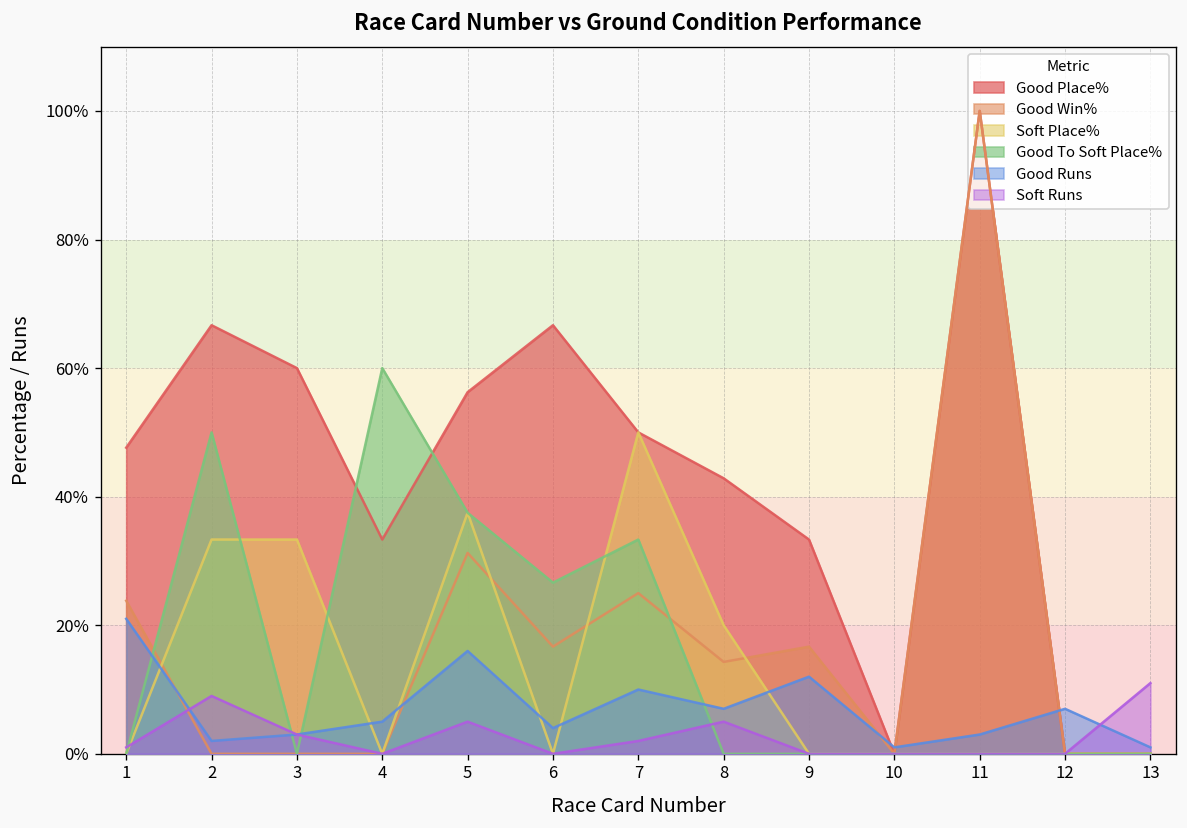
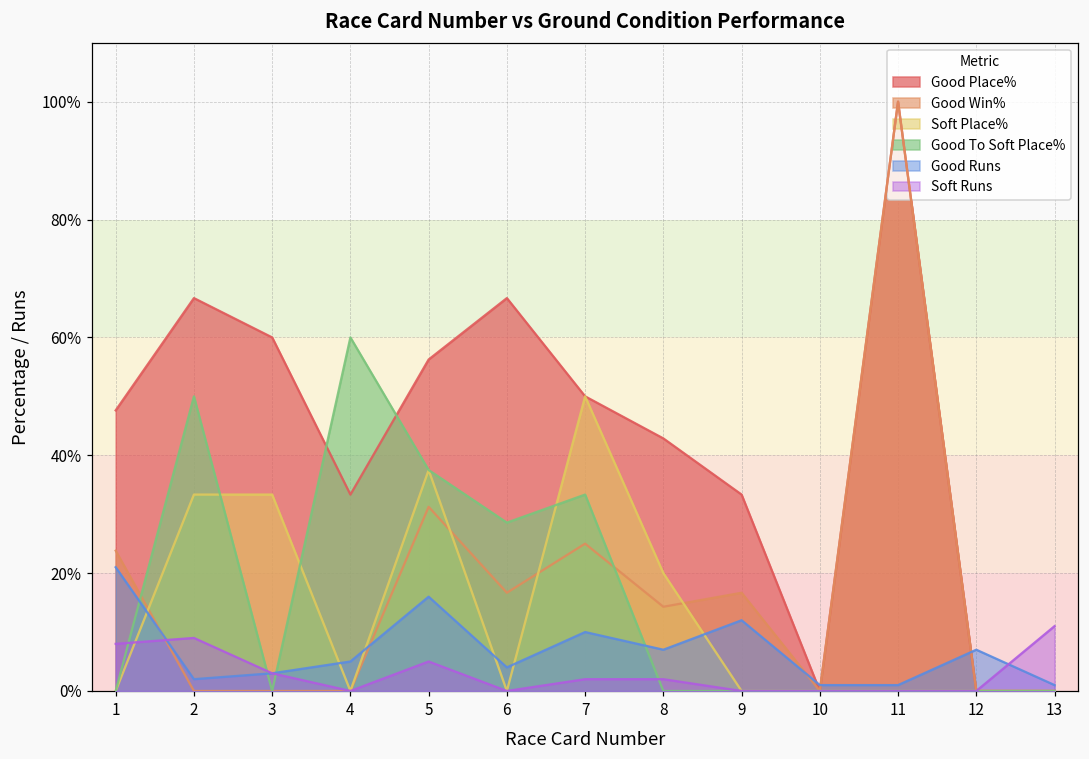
Soft Runs, 1: 1% -> 8%
Good To Soft Place%, 6: 27% -> 29%
Soft Runs, 8: 5% -> 2%
Good Runs, 11: 3% -> 1%
